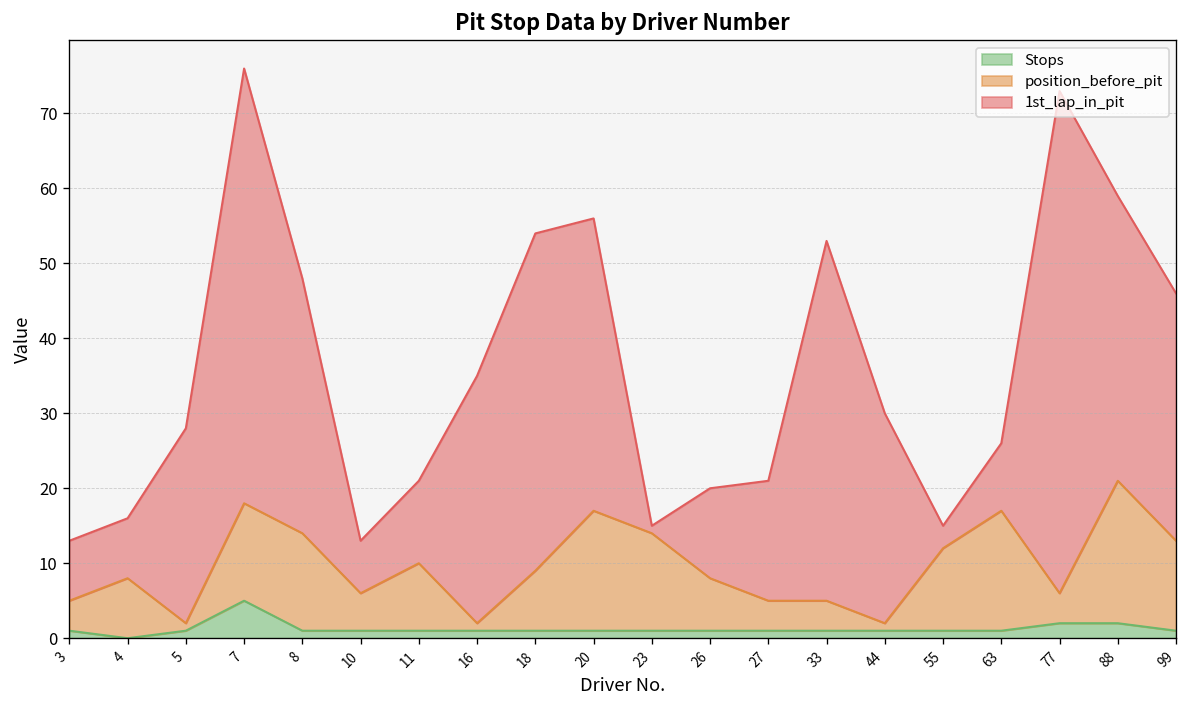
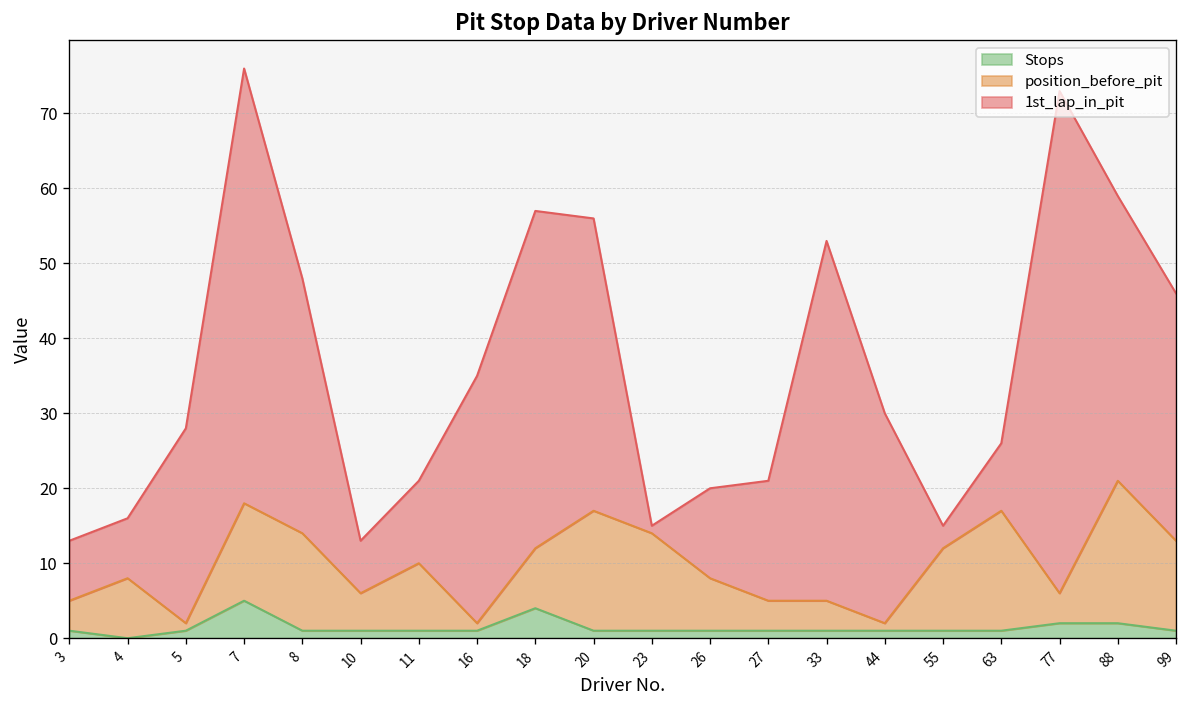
Stops, 18: 1 -> 4
